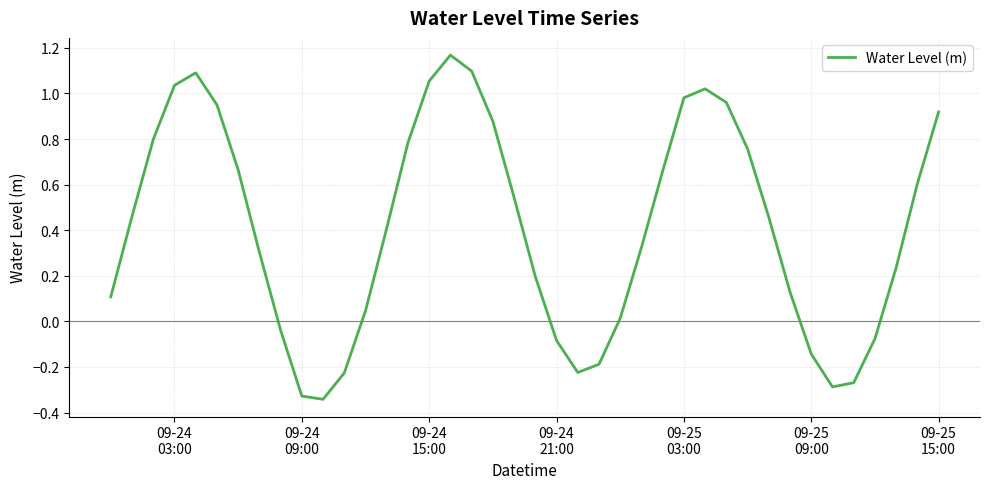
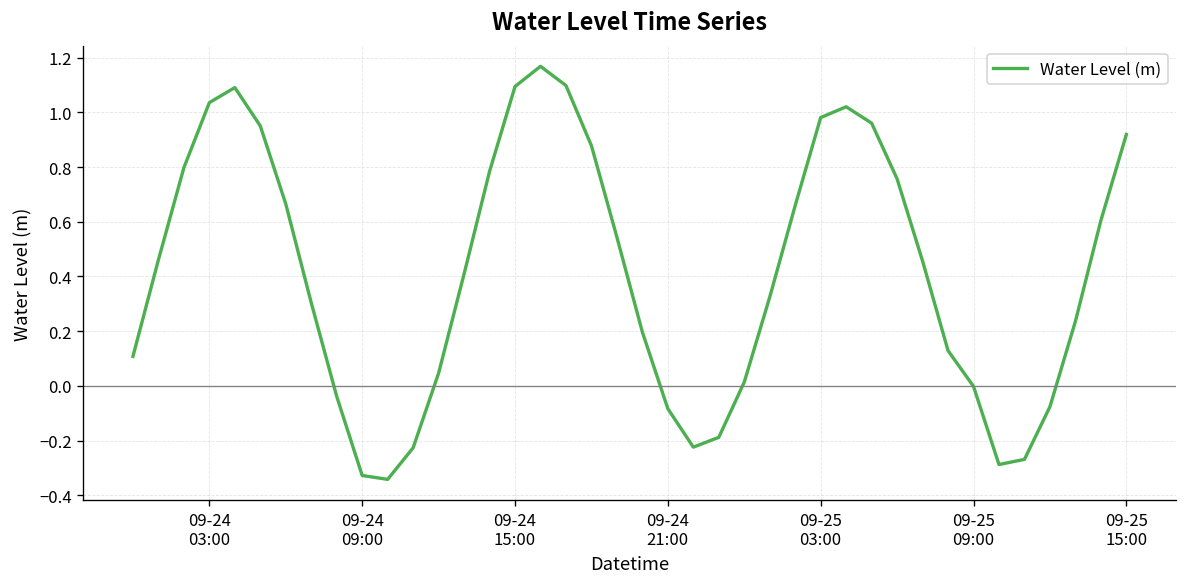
09-24 15:00: 1.05 -> 1.09
09-25 09:00: -0.14 -> 0.00
